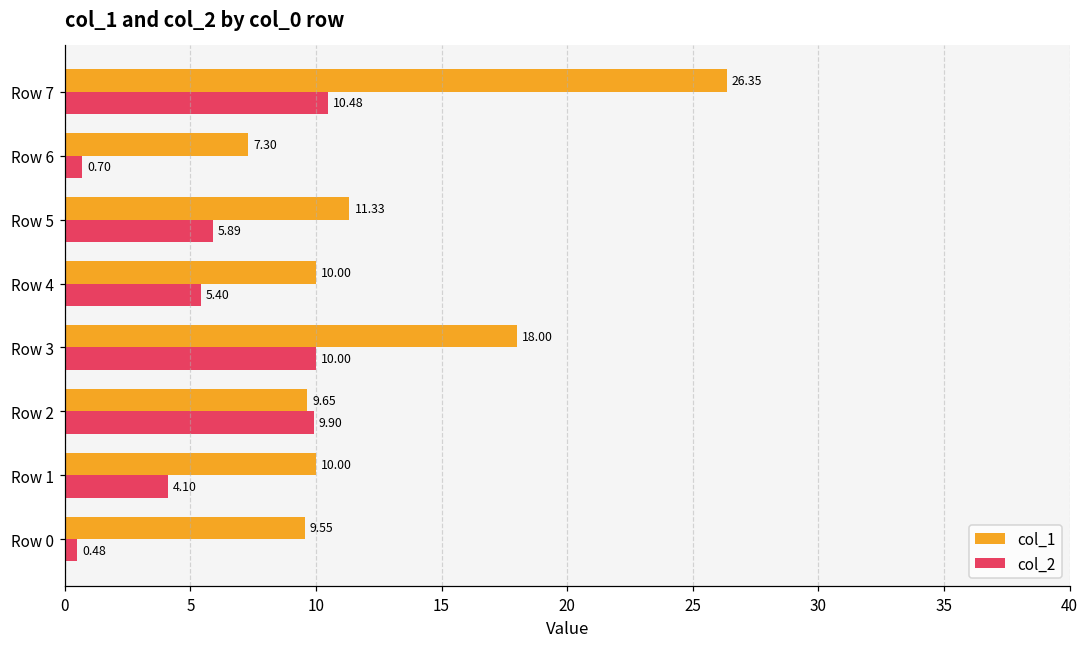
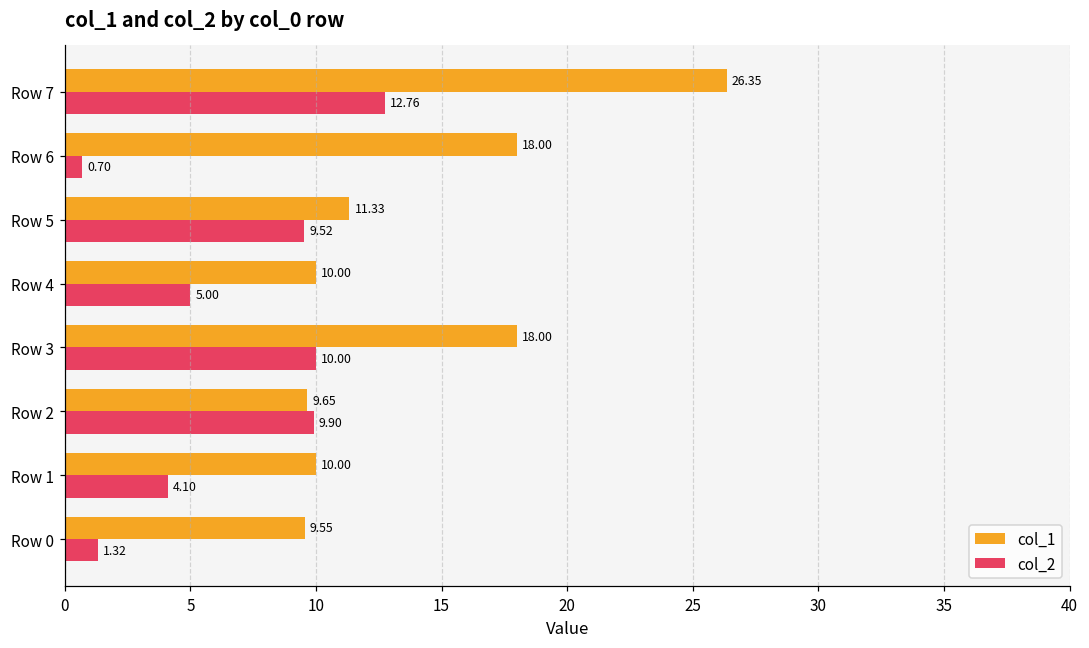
col_2, Row 7: 10.48 -> 12.76
col_1, Row 6: 7.30 -> 18.00
col_2, Row 5: 5.89 -> 9.52
col_2, Row 4: 5.40 -> 5.00
col_2, Row 0: 0.48 -> 1.32
